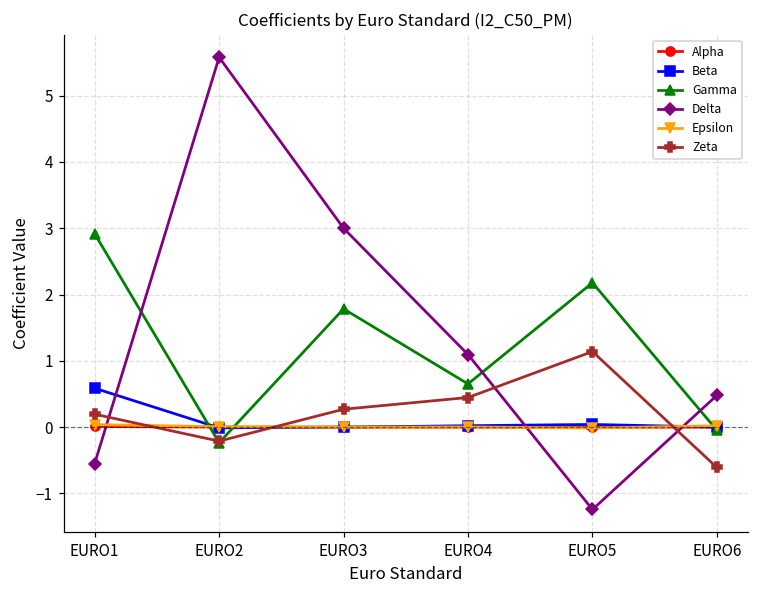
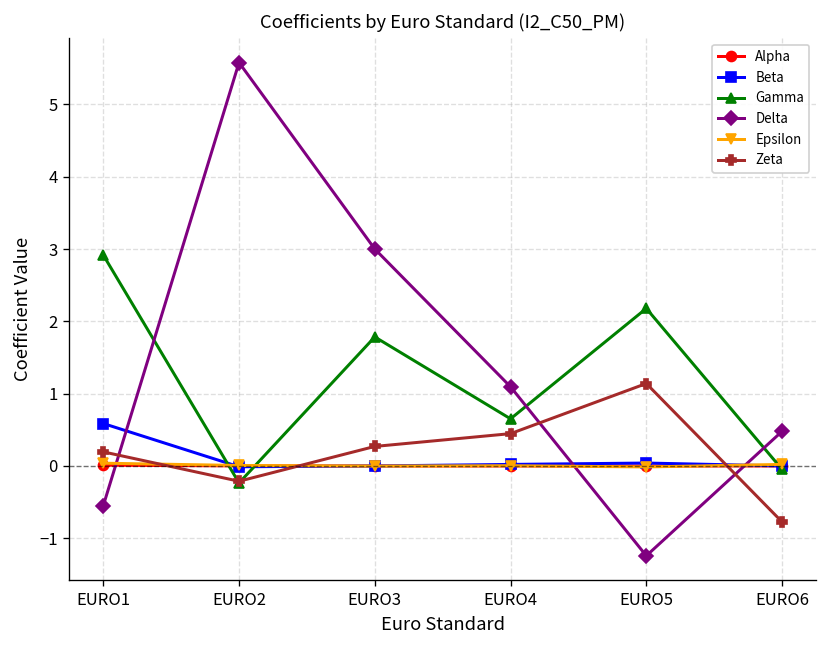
Zeta, EURO6: -0.6 -> -0.8
